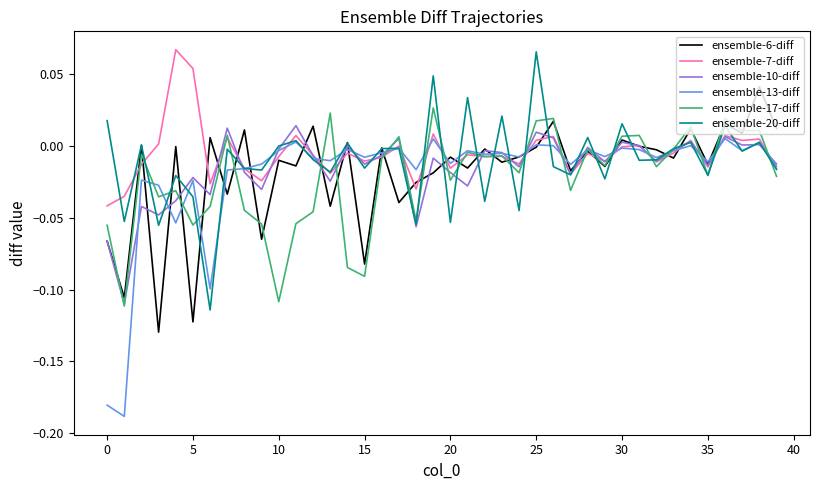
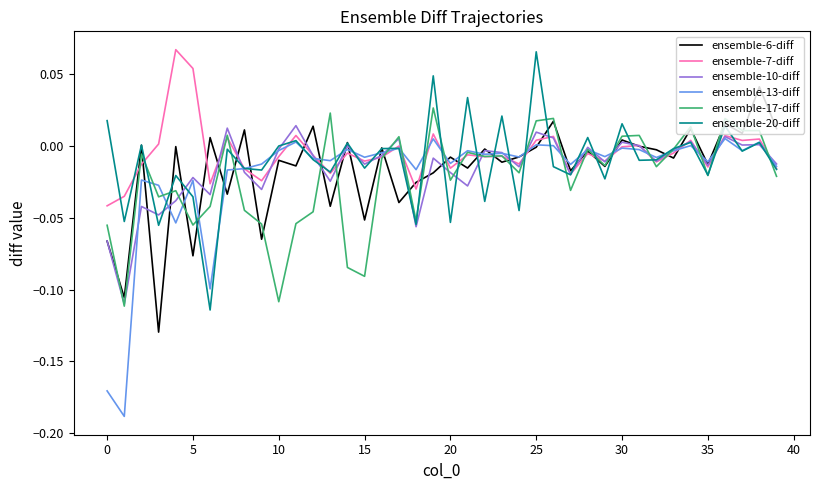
ensemble-13-diff, 0: -0.180 -> -0.170
ensemble-6-diff, 5: -0.122 -> -0.076
ensemble-6-diff, 15: -0.082 -> -0.052
